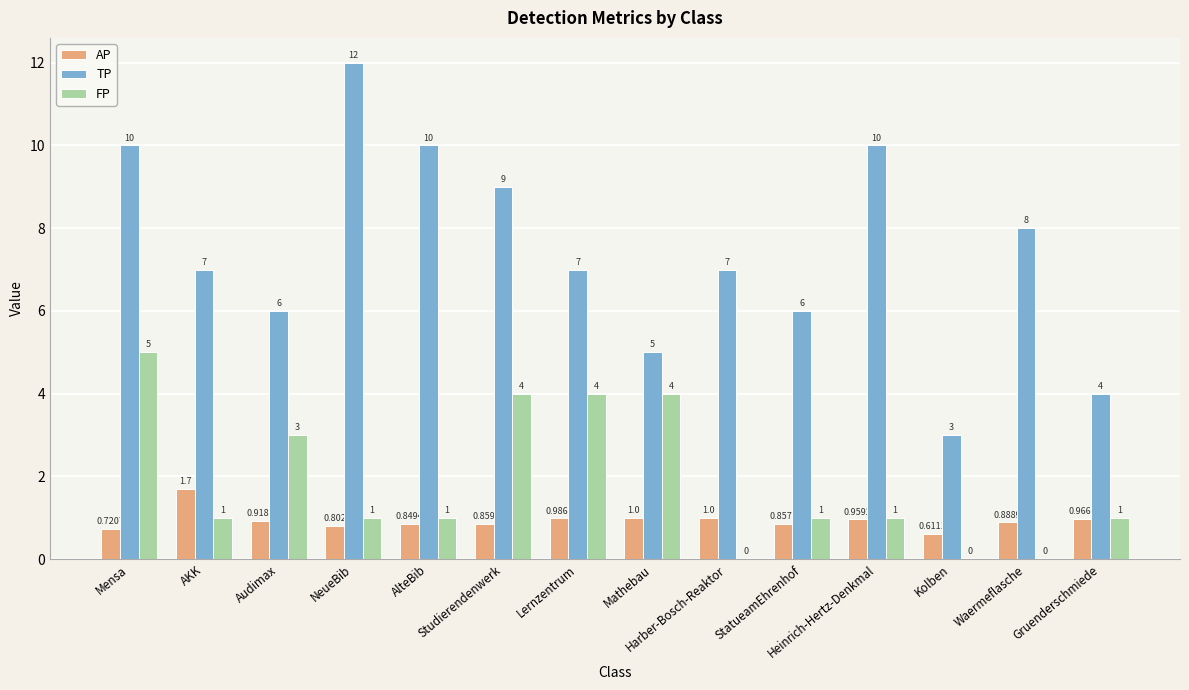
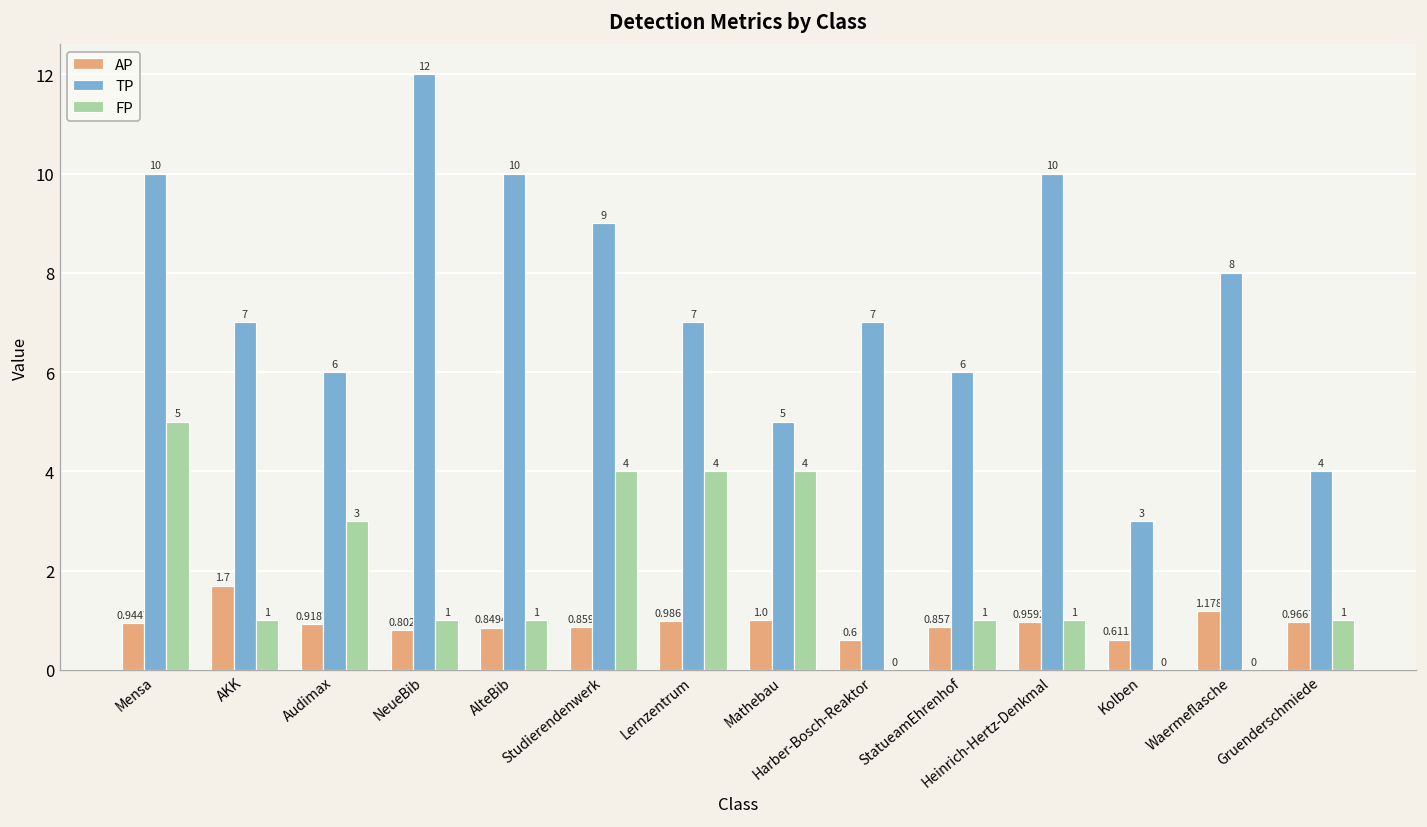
AP, Mensa: 0.7207 -> 0.9447
AP, Harber-Bosch-Reaktor: 1.0 -> 0.6
AP, Waermeflasche: 0.8889 -> 1.178
